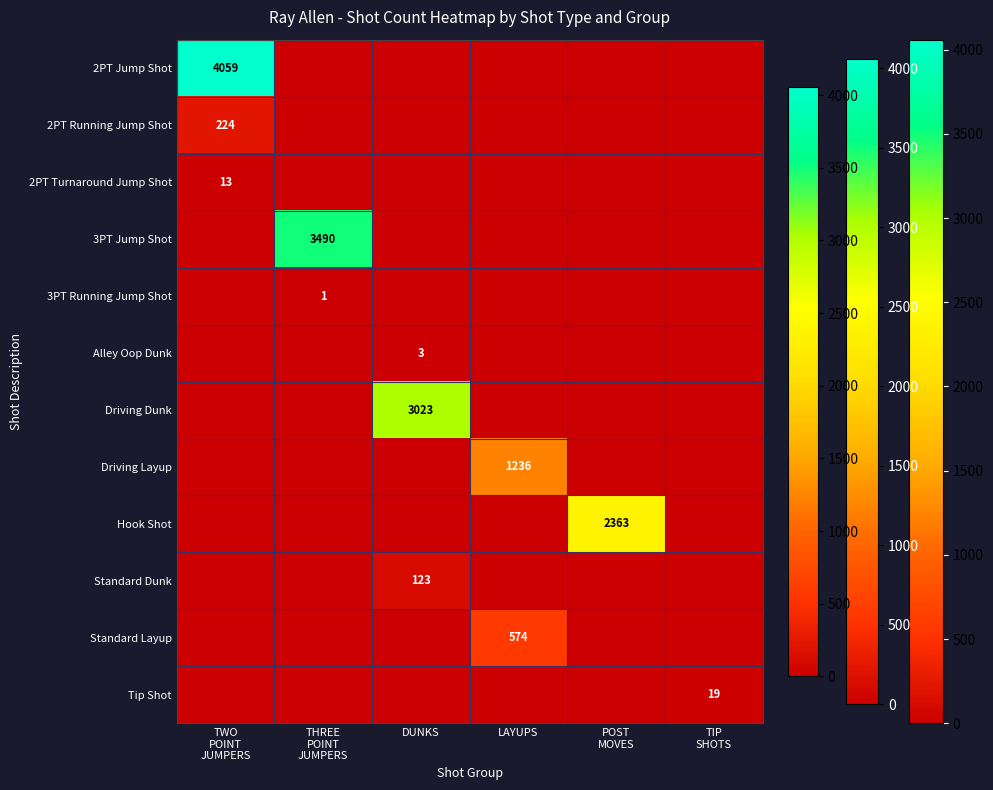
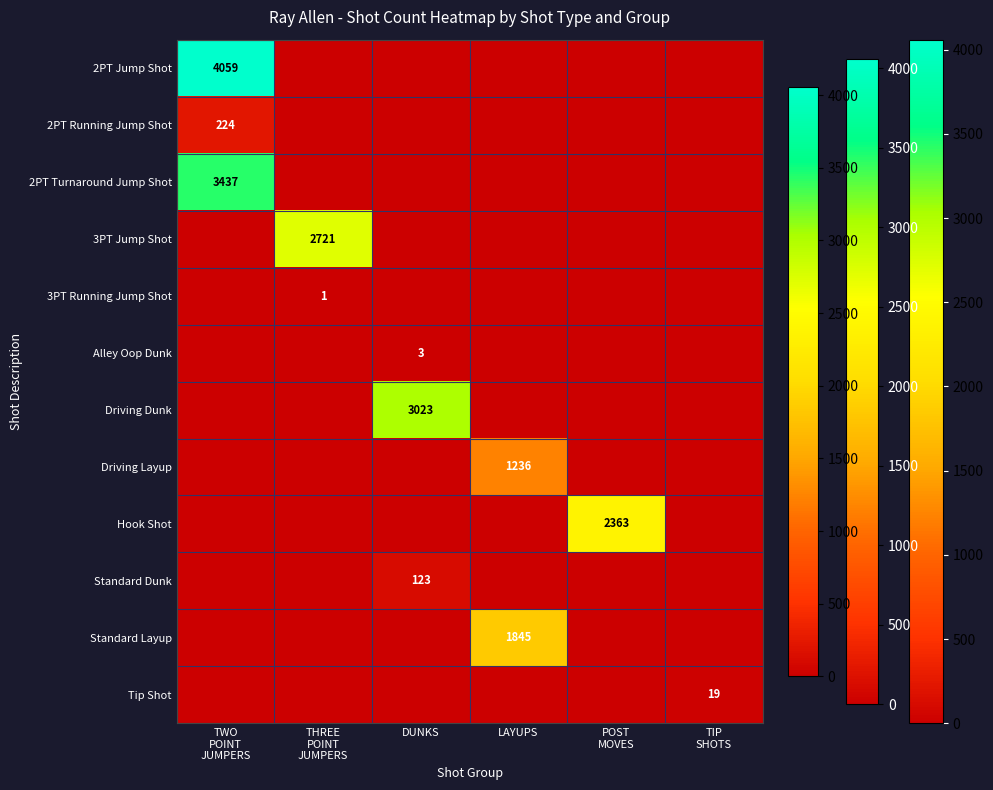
2PT Turnaround Jump Shot, TWO POINT JUMPERS: 13 -> 3437
3PT Jump Shot, THREE POINT JUMPERS: 3490 -> 2721
Standard Layup, LAYUPS: 574 -> 1845
